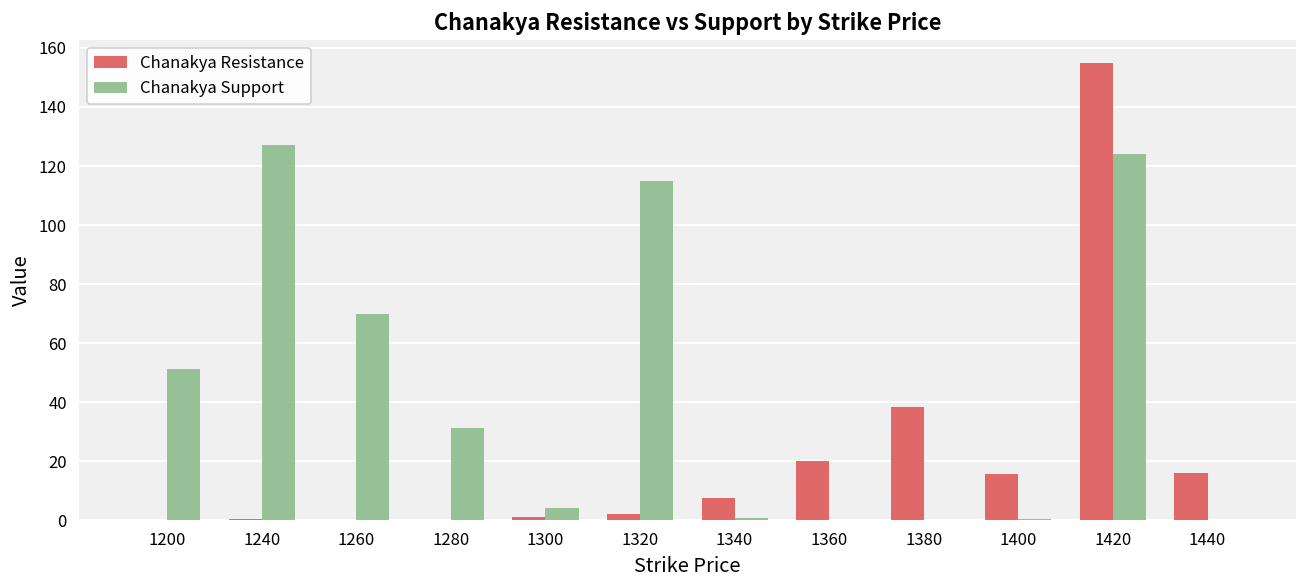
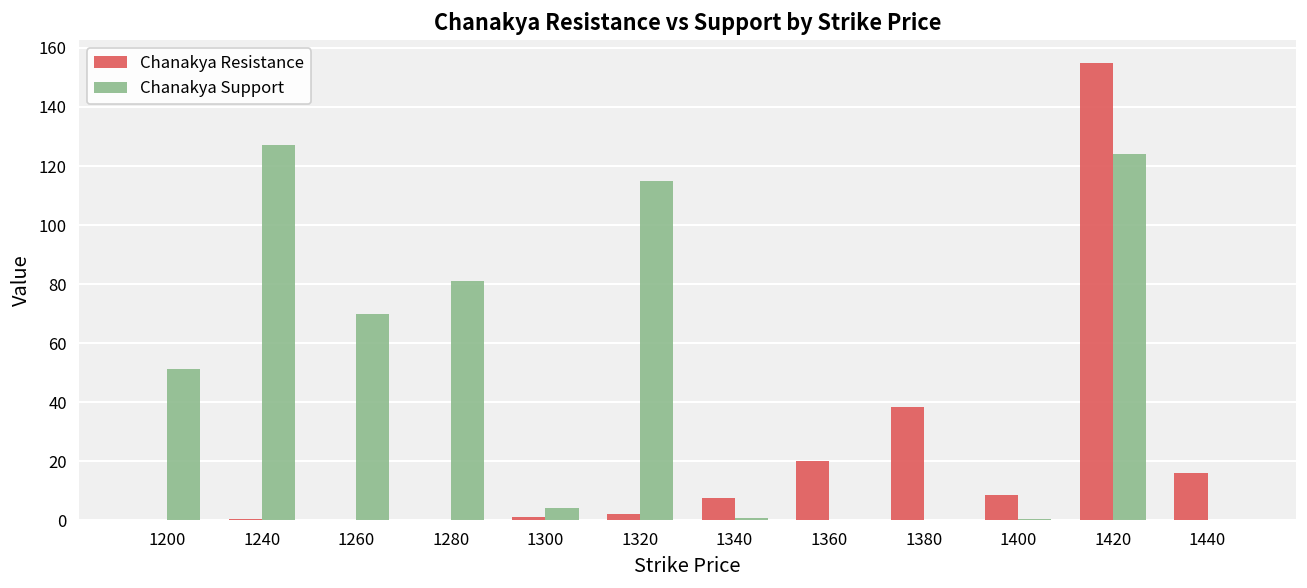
Chanakya Support, 1280: 31 -> 81
Chanakya Resistance, 1400: 16 -> 9
